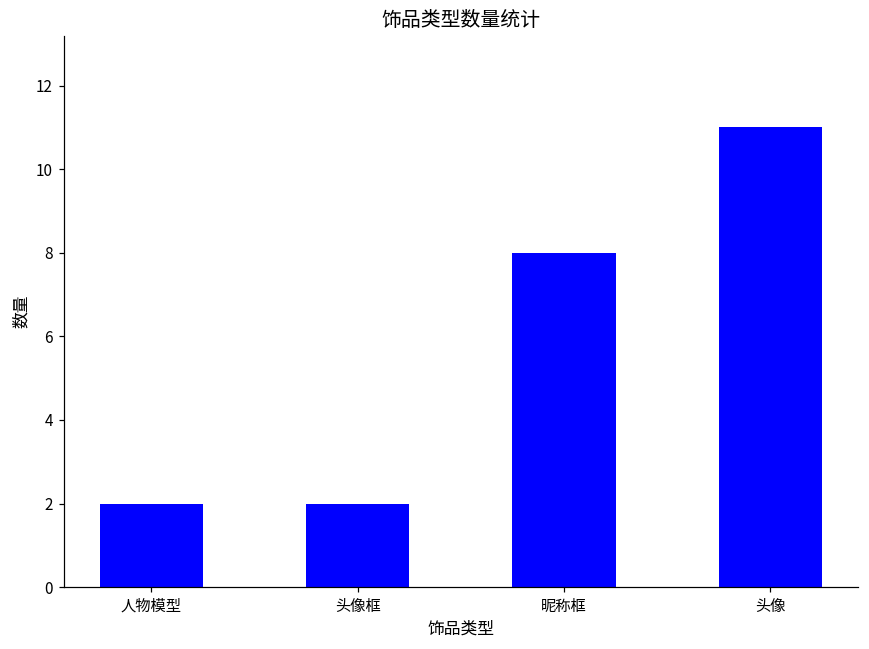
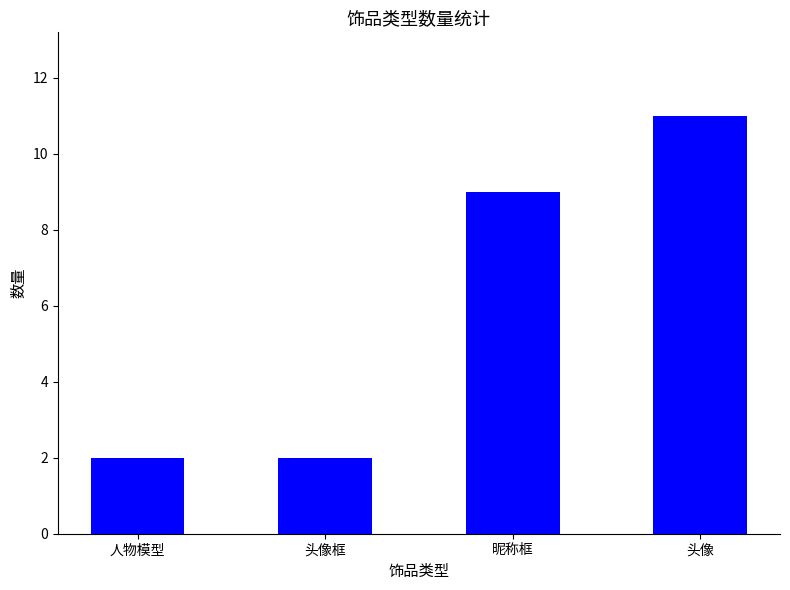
昵称框: 8 -> 9
